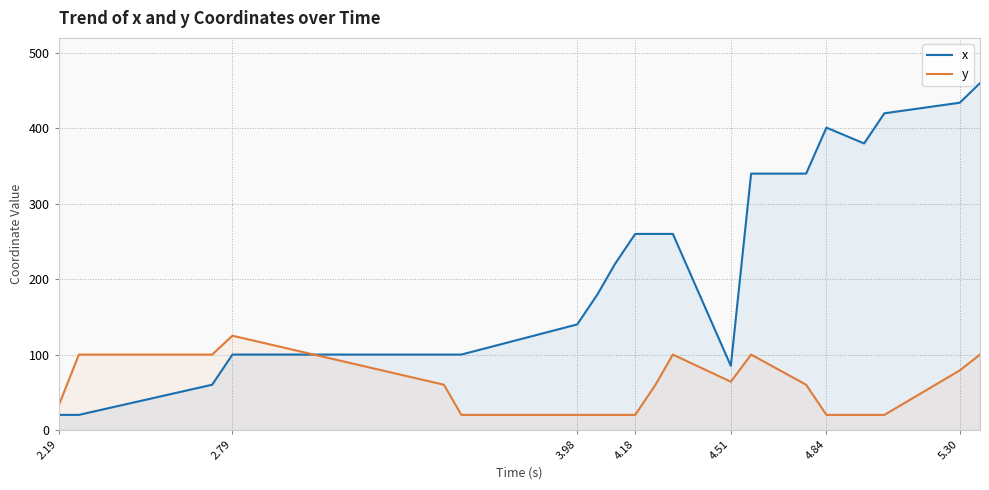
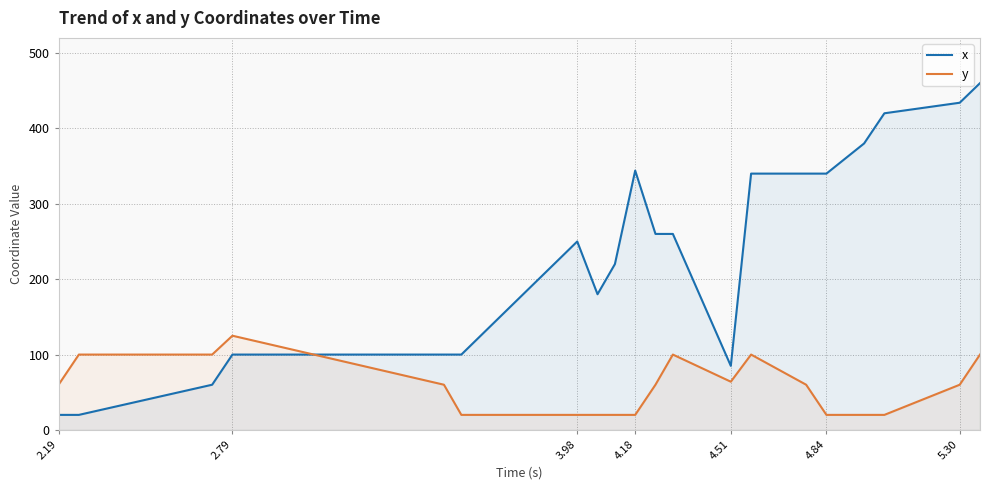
y, 2.19: 30 -> 60
x, 3.98: 140 -> 250
x, 4.18: 260 -> 340
x, 4.84: 400 -> 340
y, 5.30: 80 -> 60
